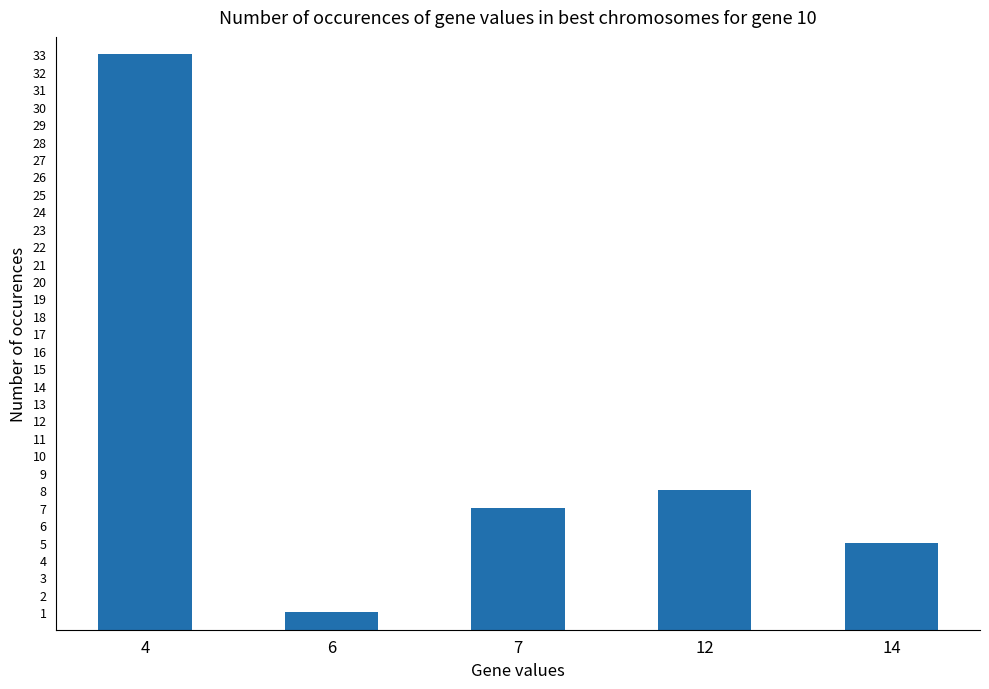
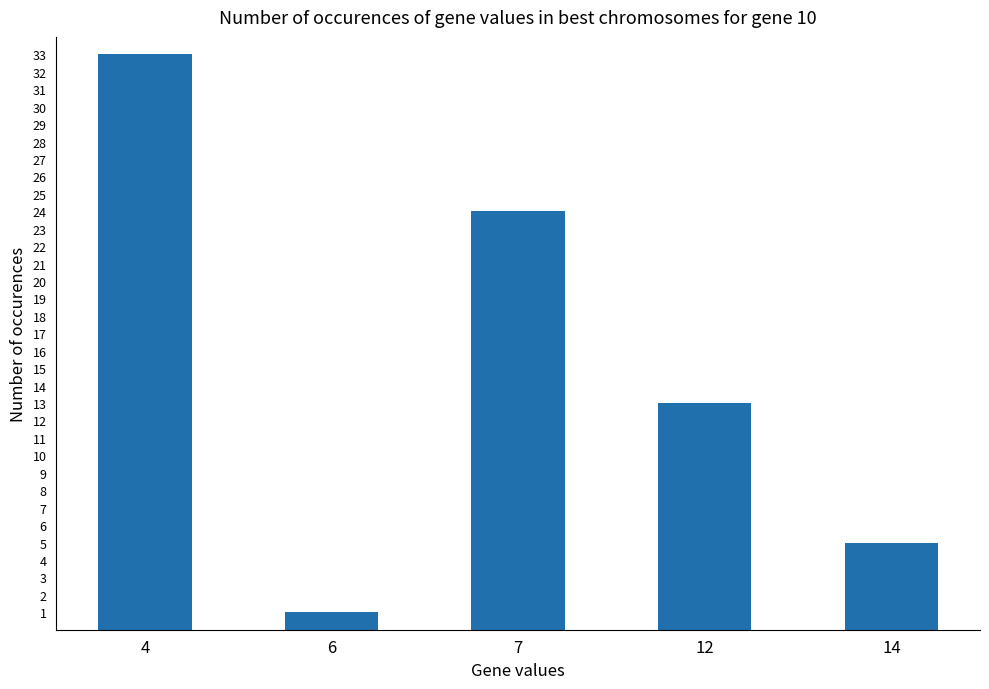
7: 7 -> 24
12: 8 -> 13
